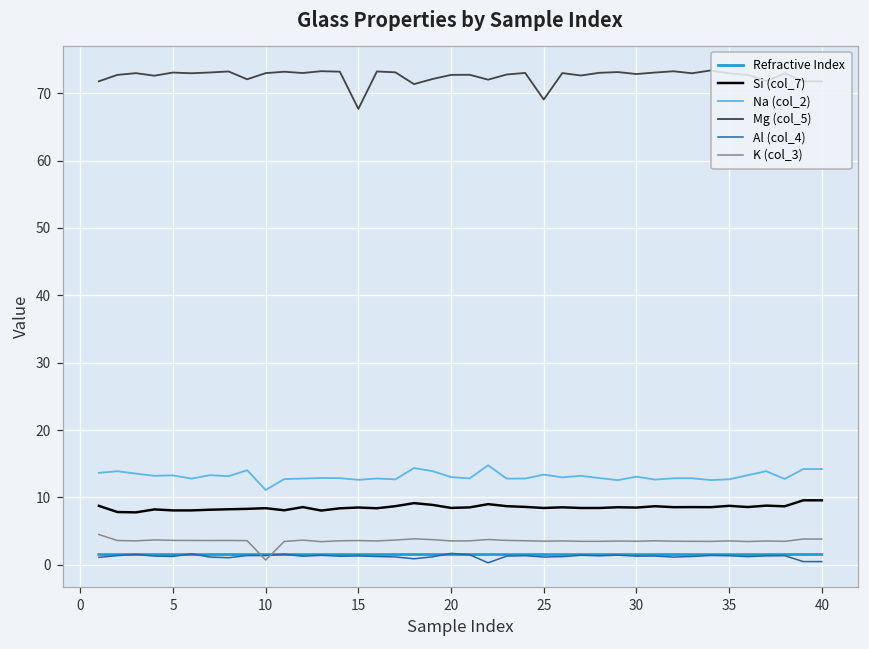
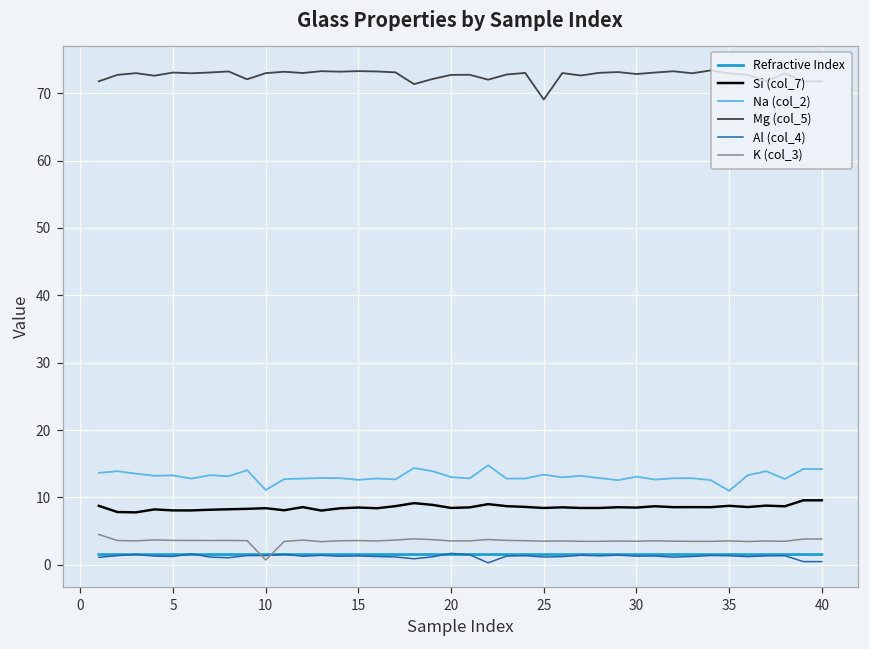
Mg (col_5), 15: 68 -> 73
Na (col_2), 35: 13 -> 11
